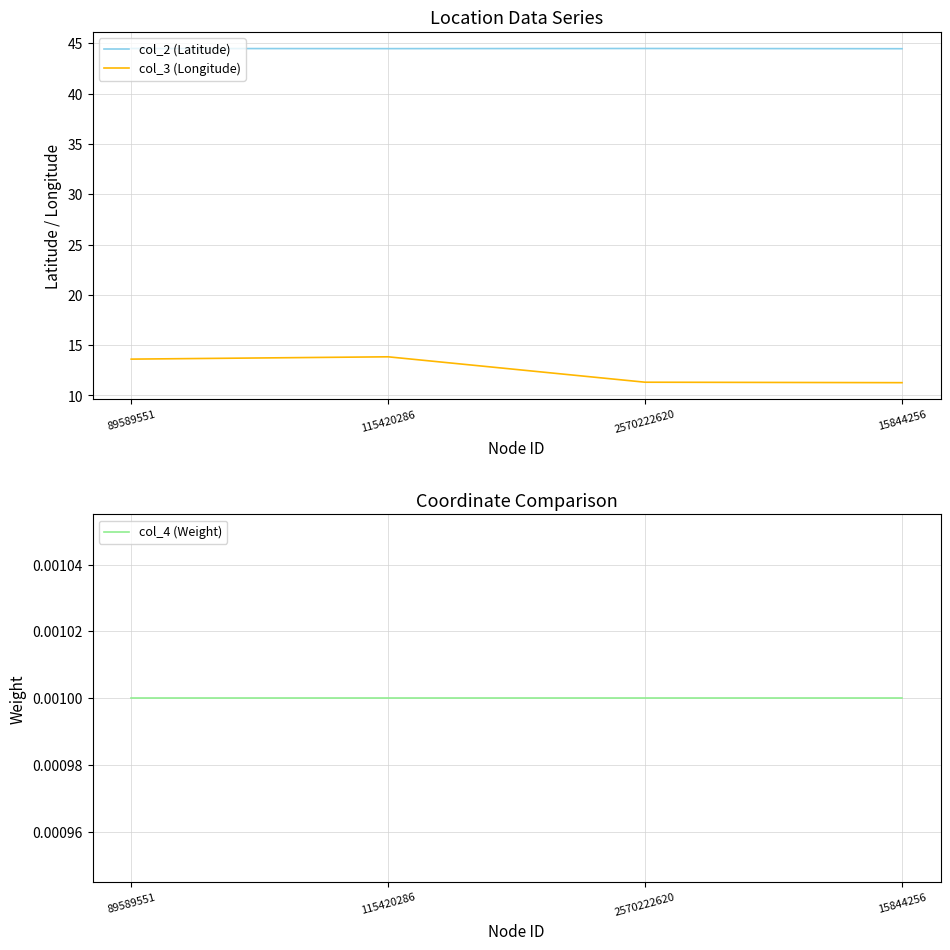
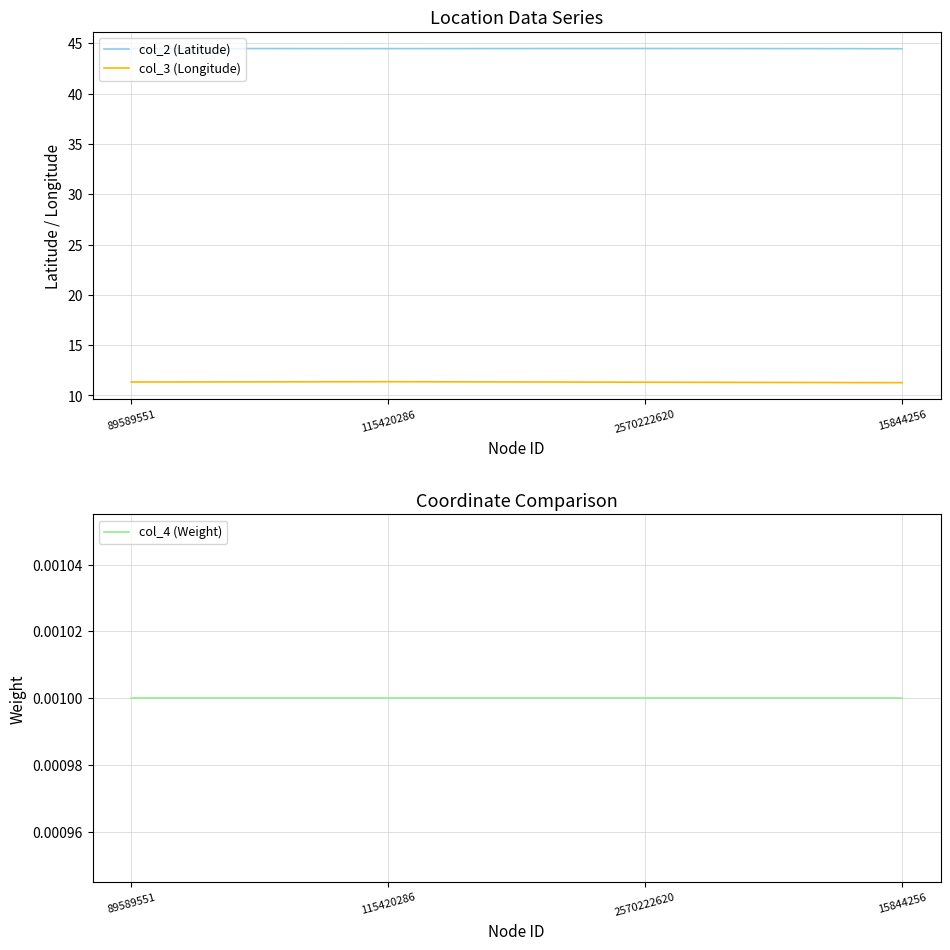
Location Data Series, col_3 (Longitude), 89589551: 13.6 -> 11.3
Location Data Series, col_3 (Longitude), 115420286: 13.8 -> 11.4
